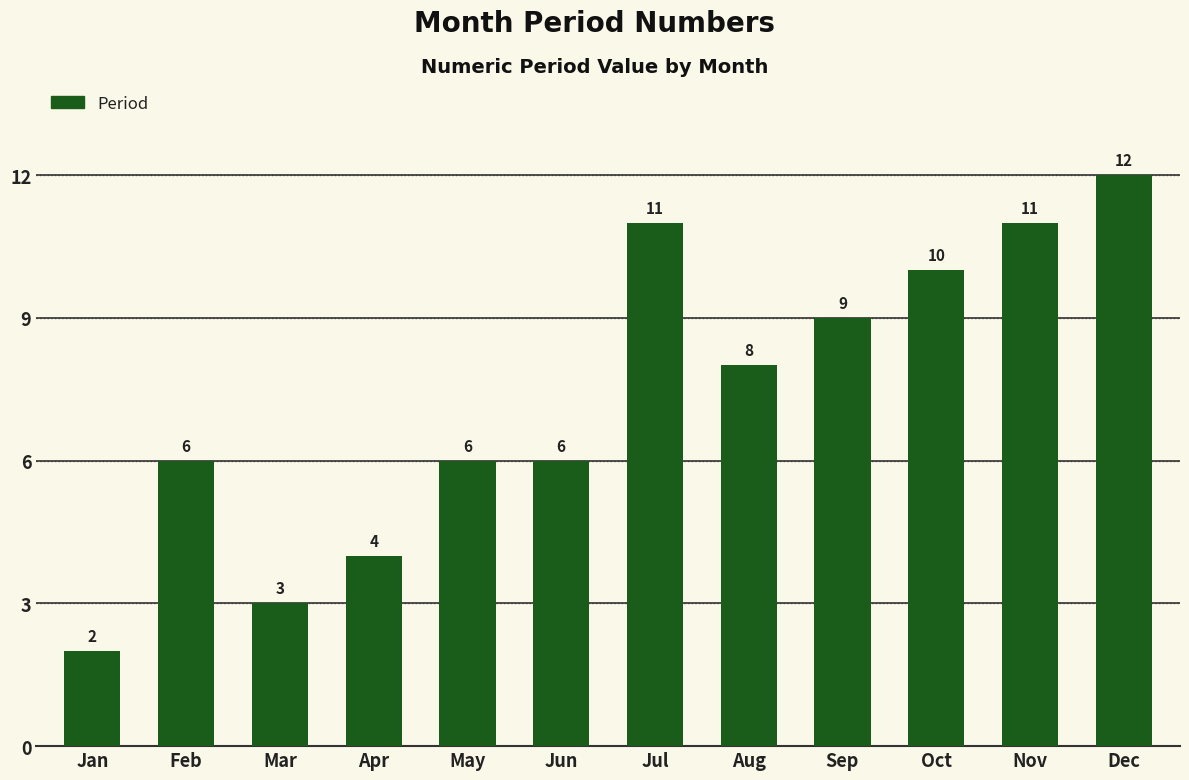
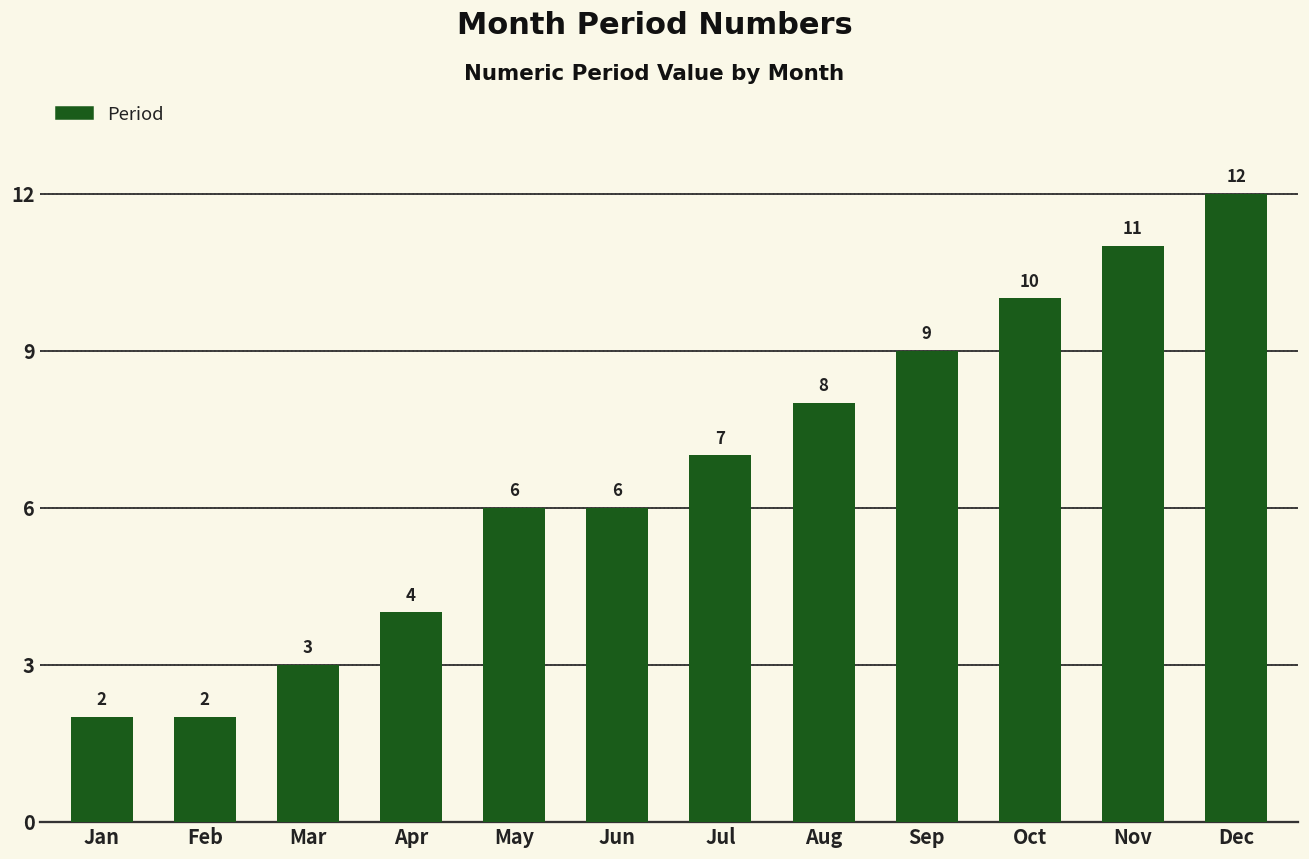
Feb: 6 -> 2
Jul: 11 -> 7
